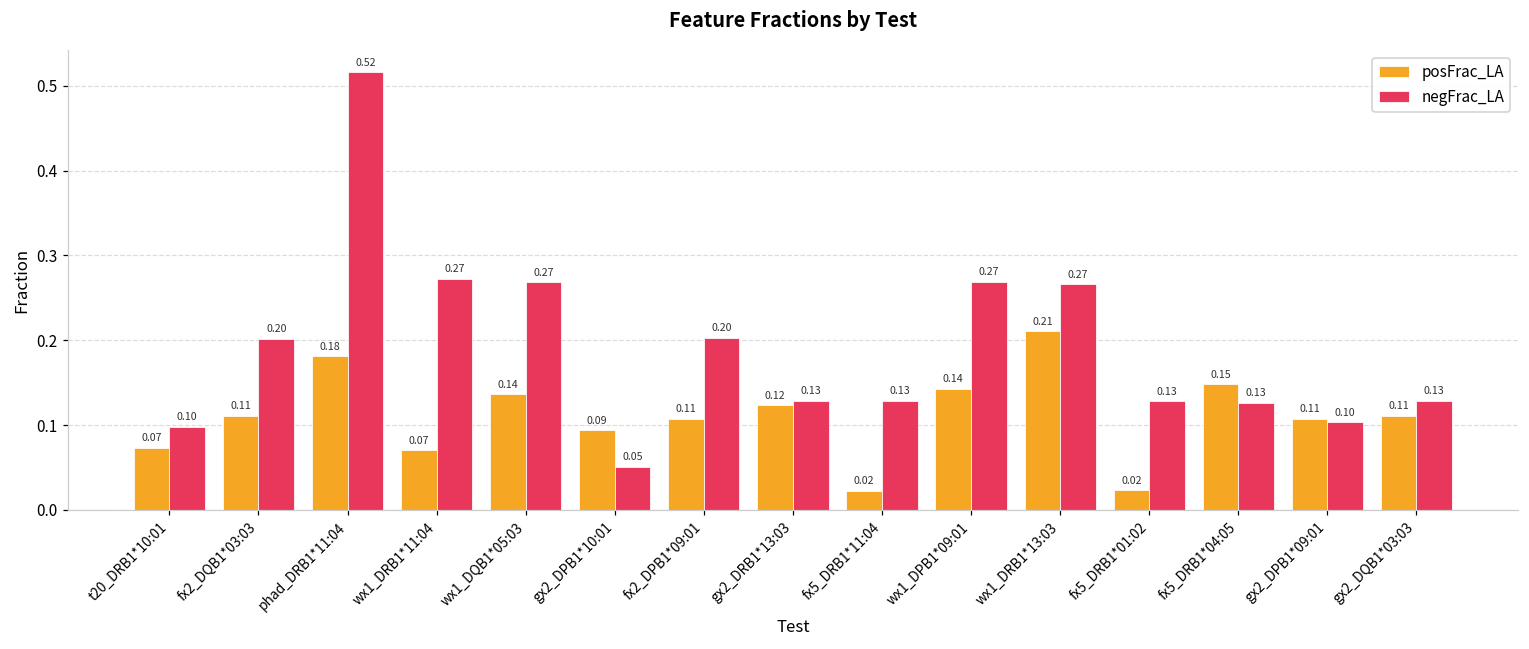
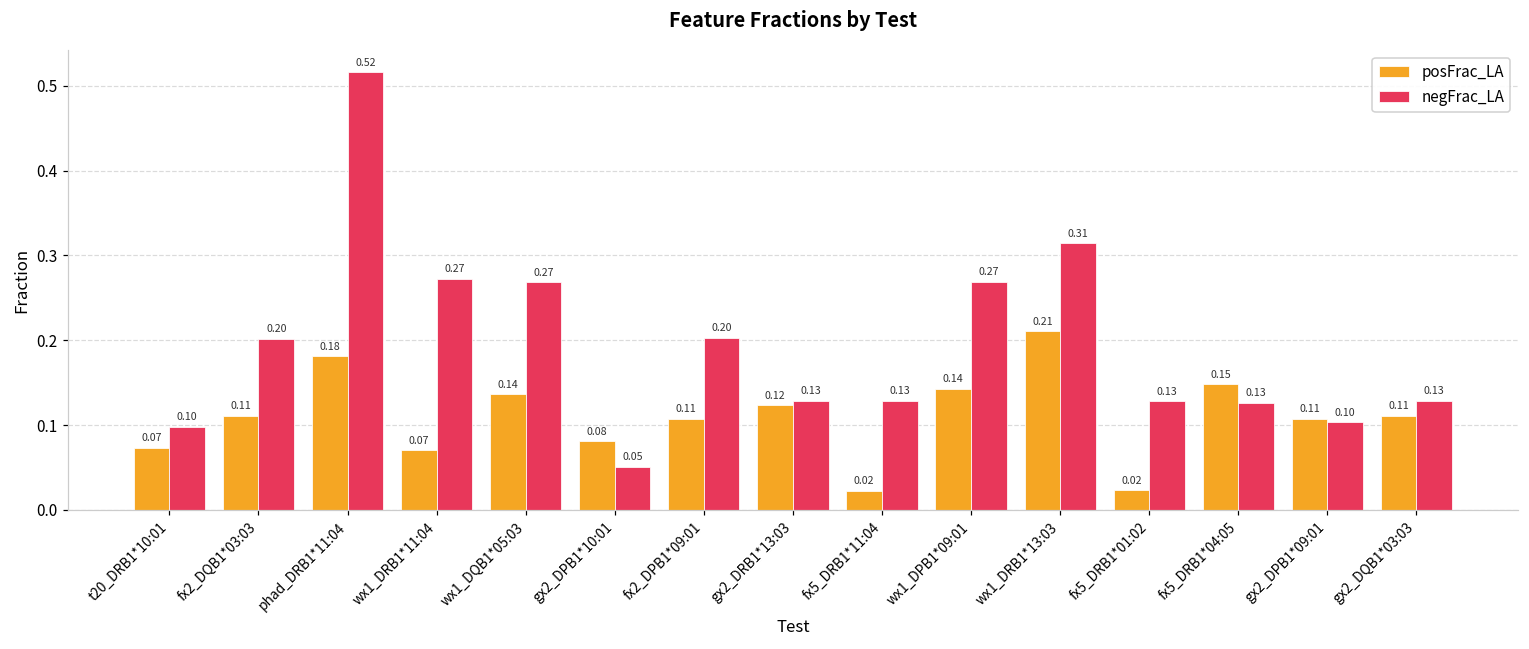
posFrac_LA, gx2_DPB1*10:01: 0.09 -> 0.08
negFrac_LA, wx1_DRB1*13:03: 0.27 -> 0.31
